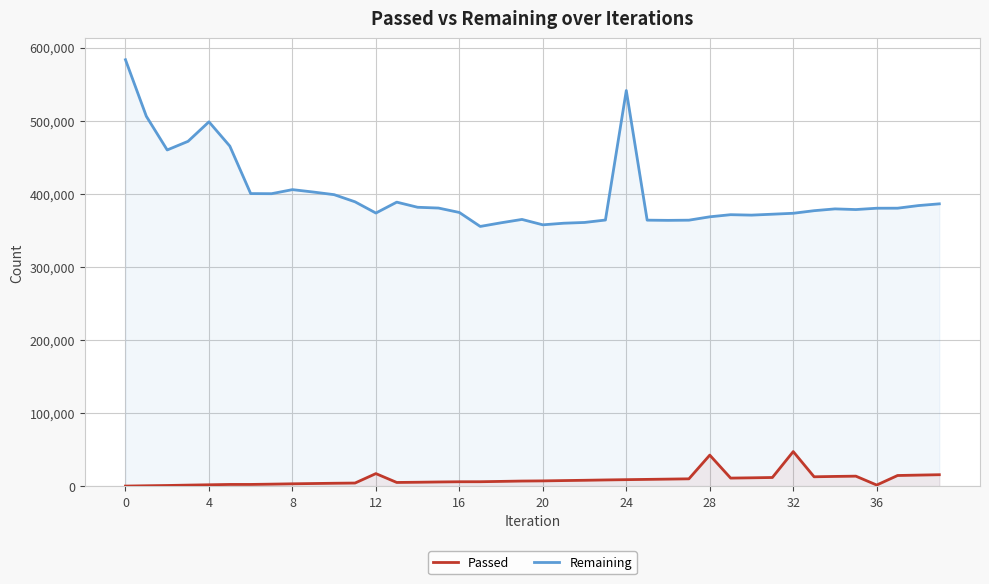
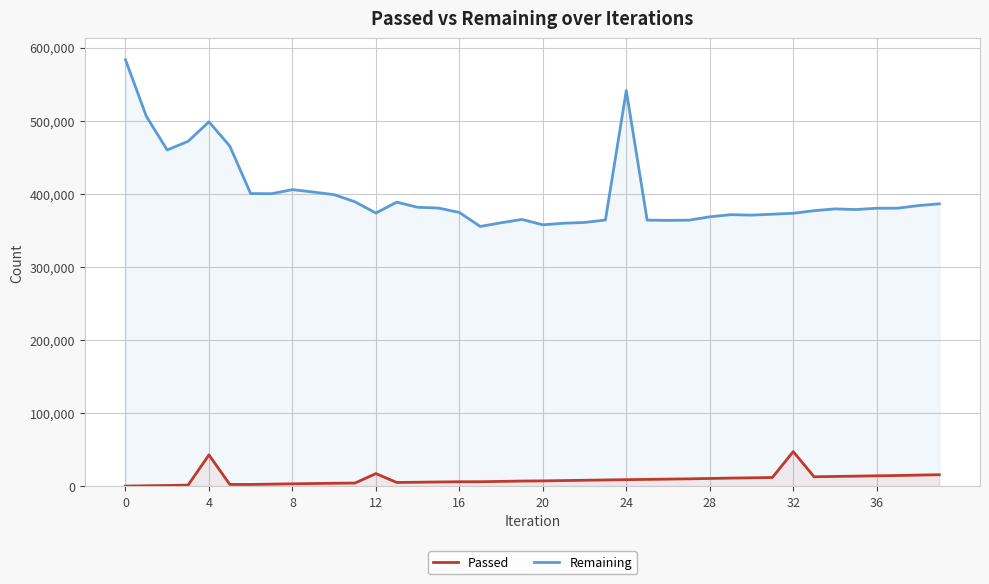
Passed, 4: 0 -> 40,000
Passed, 28: 40,000 -> 10,000
Passed, 36: 0 -> 10,000
